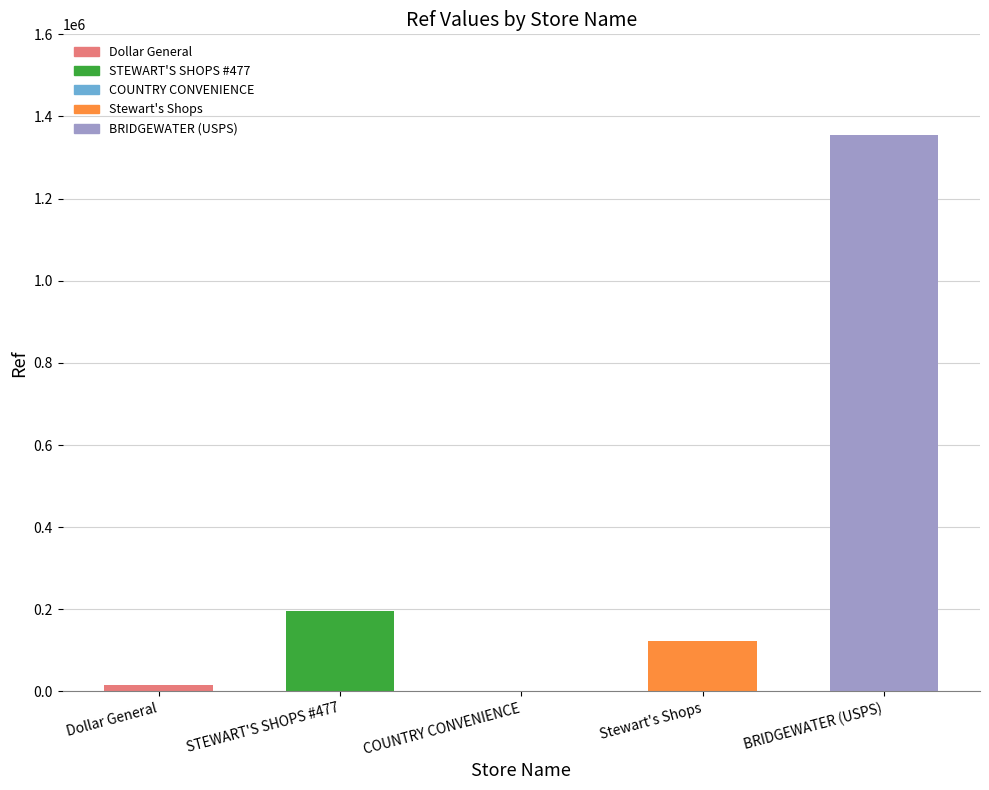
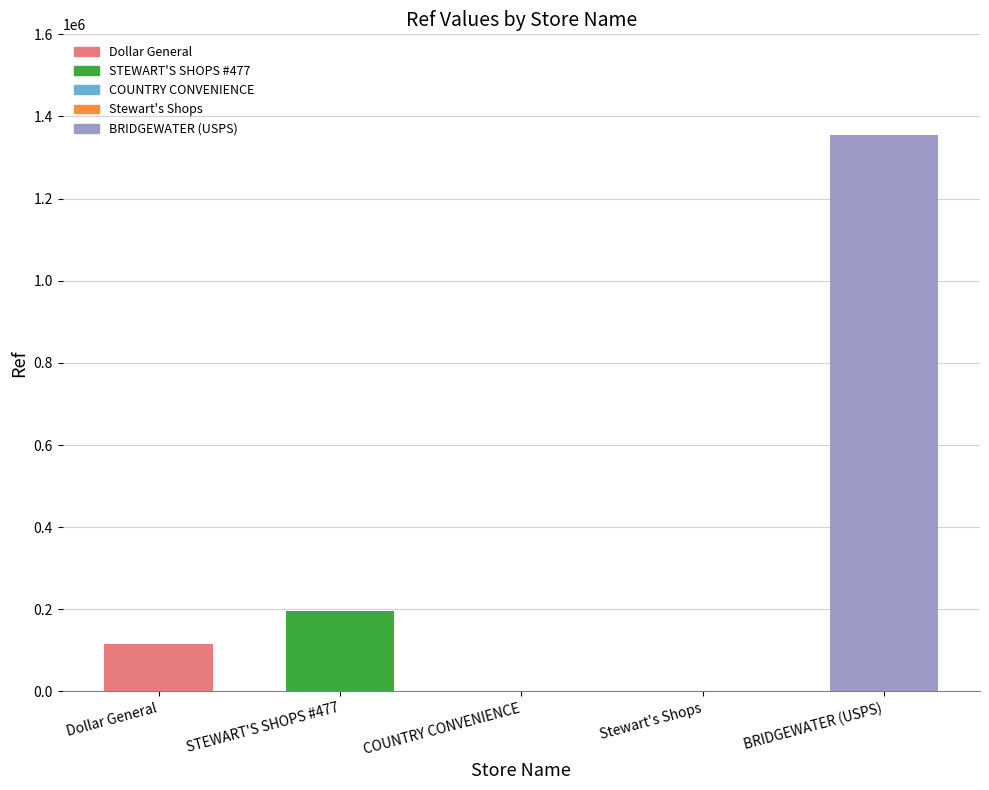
Dollar General: 20000 -> 120000
Stewart's Shops: 120000 -> 0
